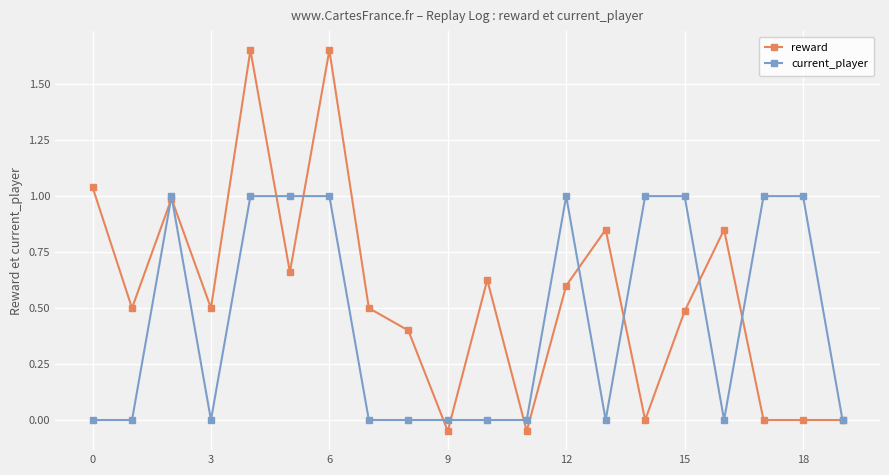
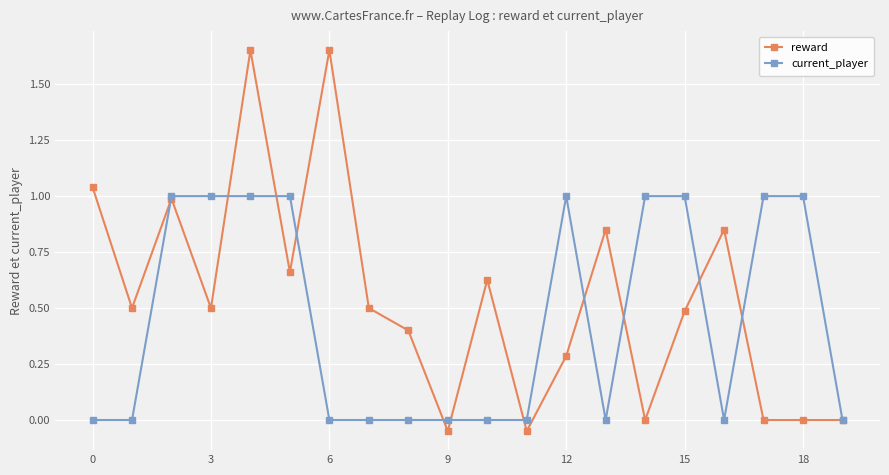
current_player, 3: 0 -> 1
current_player, 6: 1 -> 0
reward, 12: 0.60 -> 0.29
